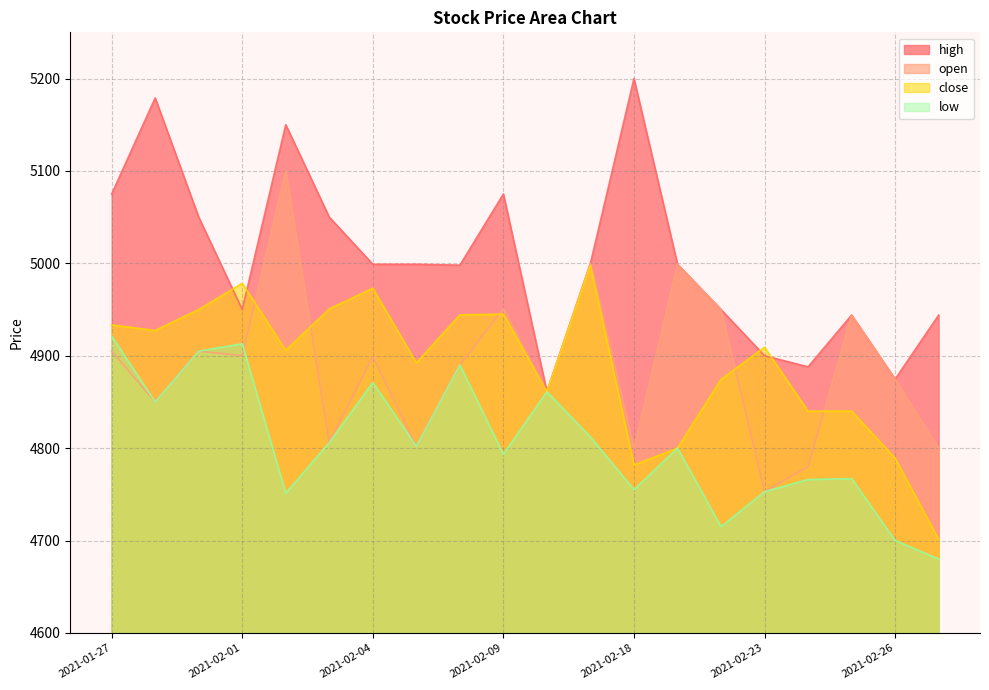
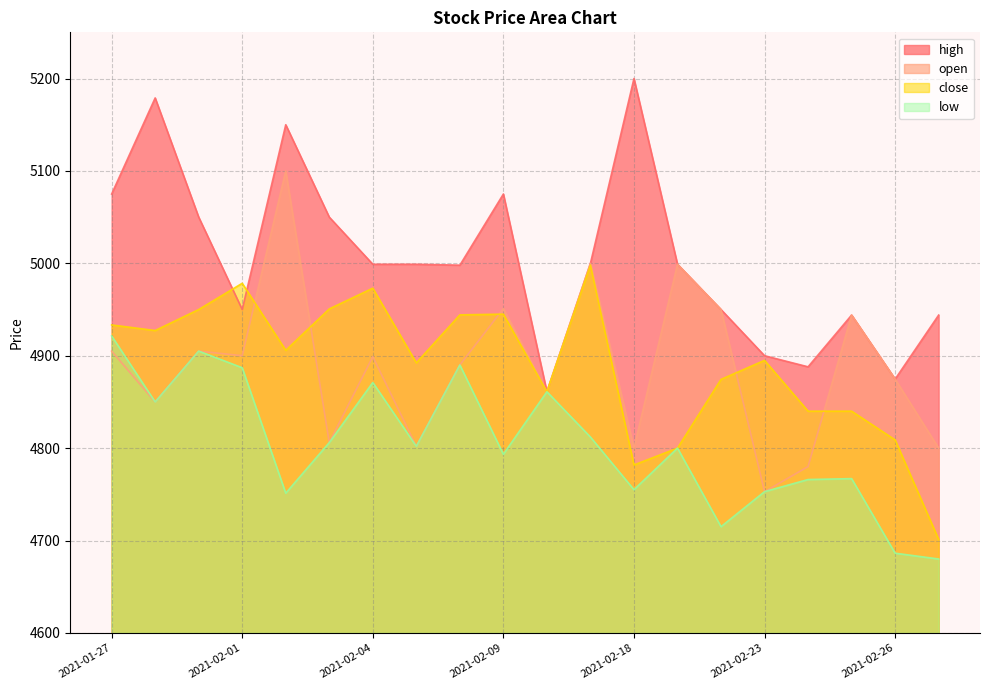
low, 2021-02-01: 4910 -> 4890
close, 2021-02-23: 4910 -> 4900
close, 2021-02-26: 4790 -> 4810
low, 2021-02-26: 4700 -> 4690
